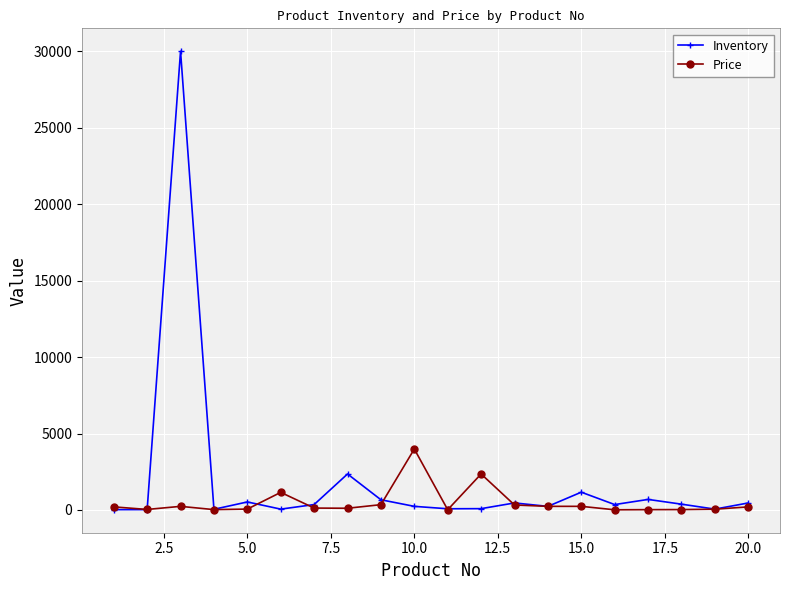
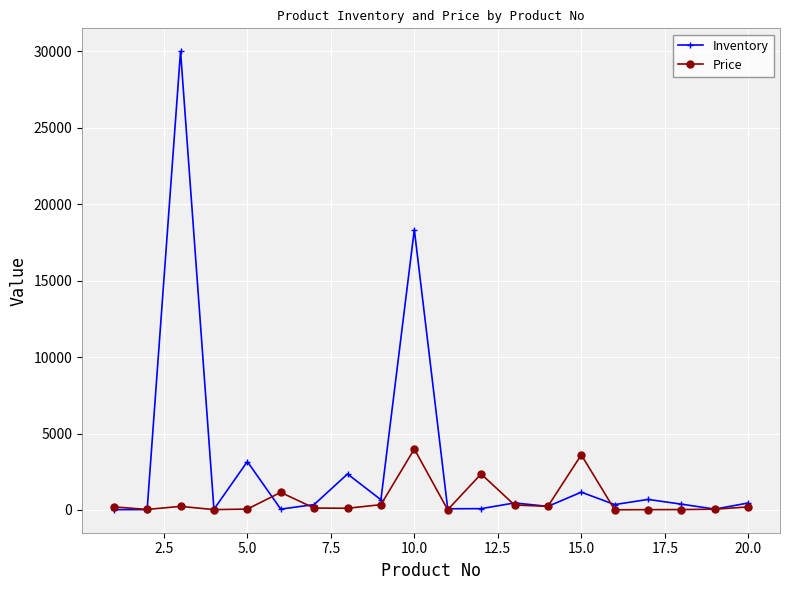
Inventory, 5.0: 500 -> 3200
Inventory, 10.0: 200 -> 18300
Price, 15.0: 200 -> 3600
